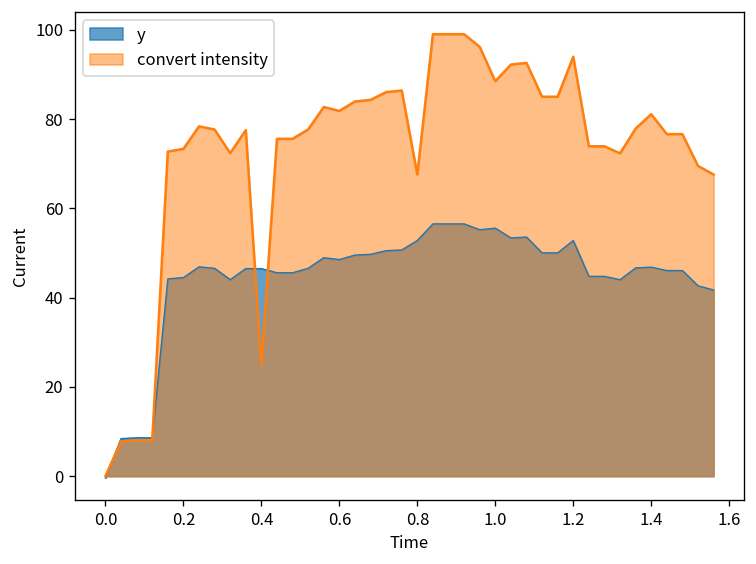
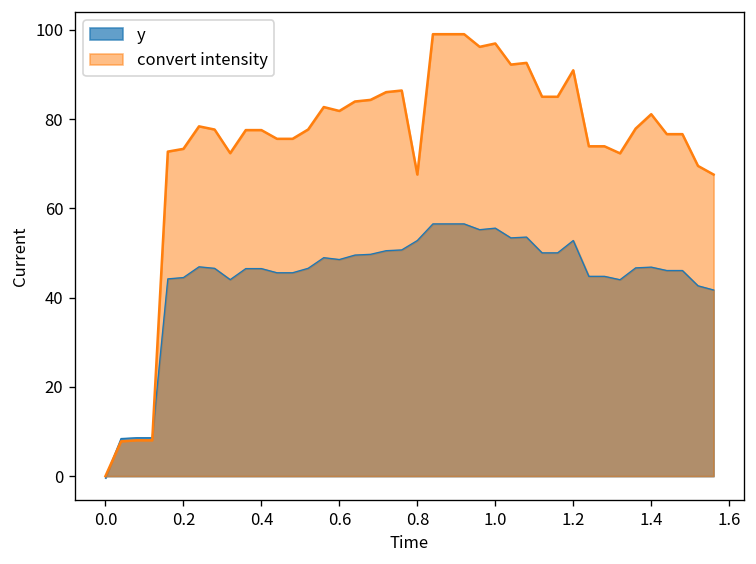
convert intensity, 0.4: 25 -> 78
convert intensity, 1.0: 88 -> 97
convert intensity, 1.2: 94 -> 91
